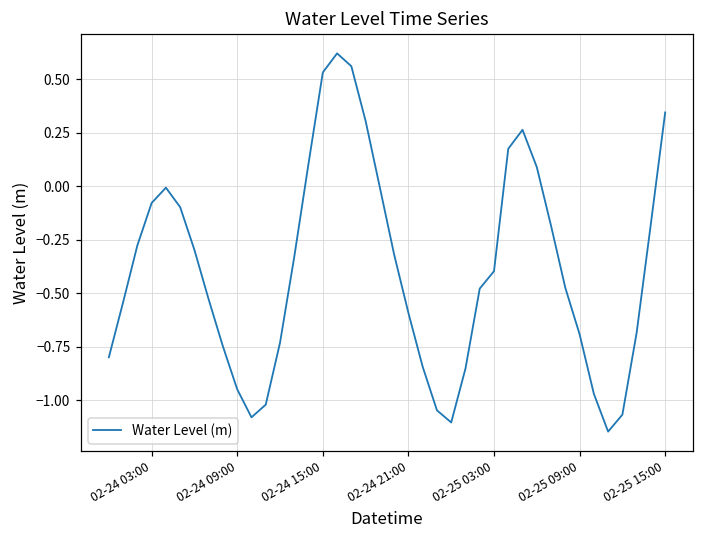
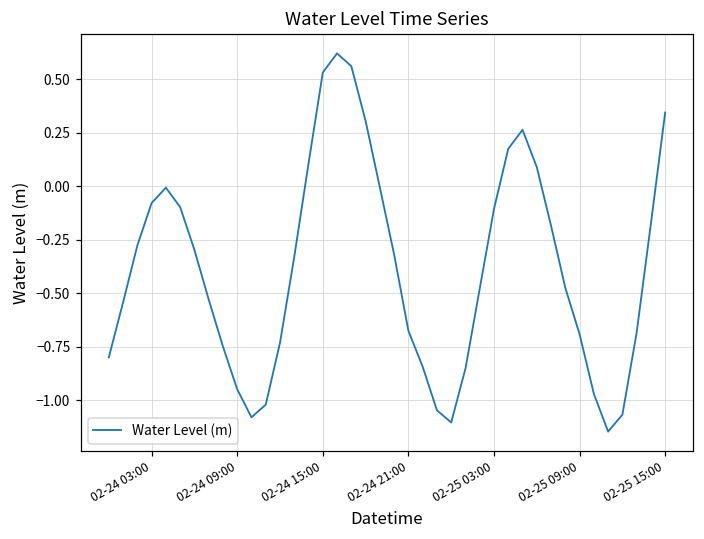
02-24 21:00: -0.59 -> -0.68
02-25 03:00: -0.40 -> -0.11
